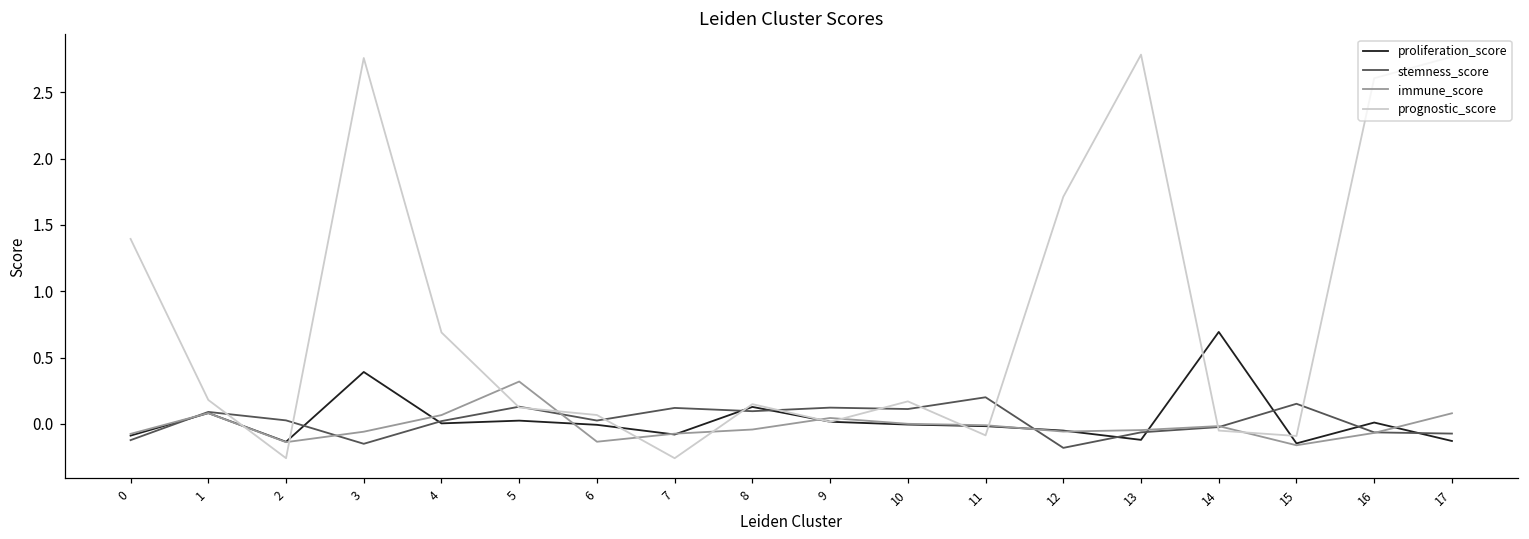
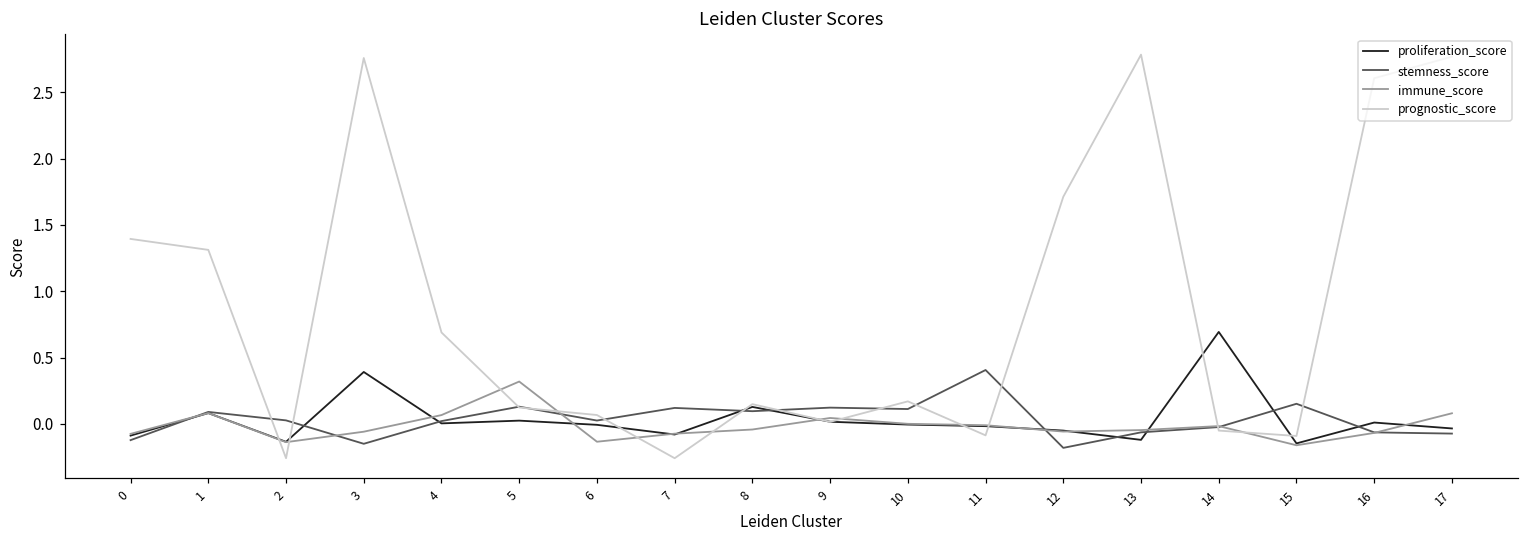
prognostic_score, 1: 0.18 -> 1.31
stemness_score, 11: 0.20 -> 0.41
proliferation_score, 17: -0.13 -> -0.04
